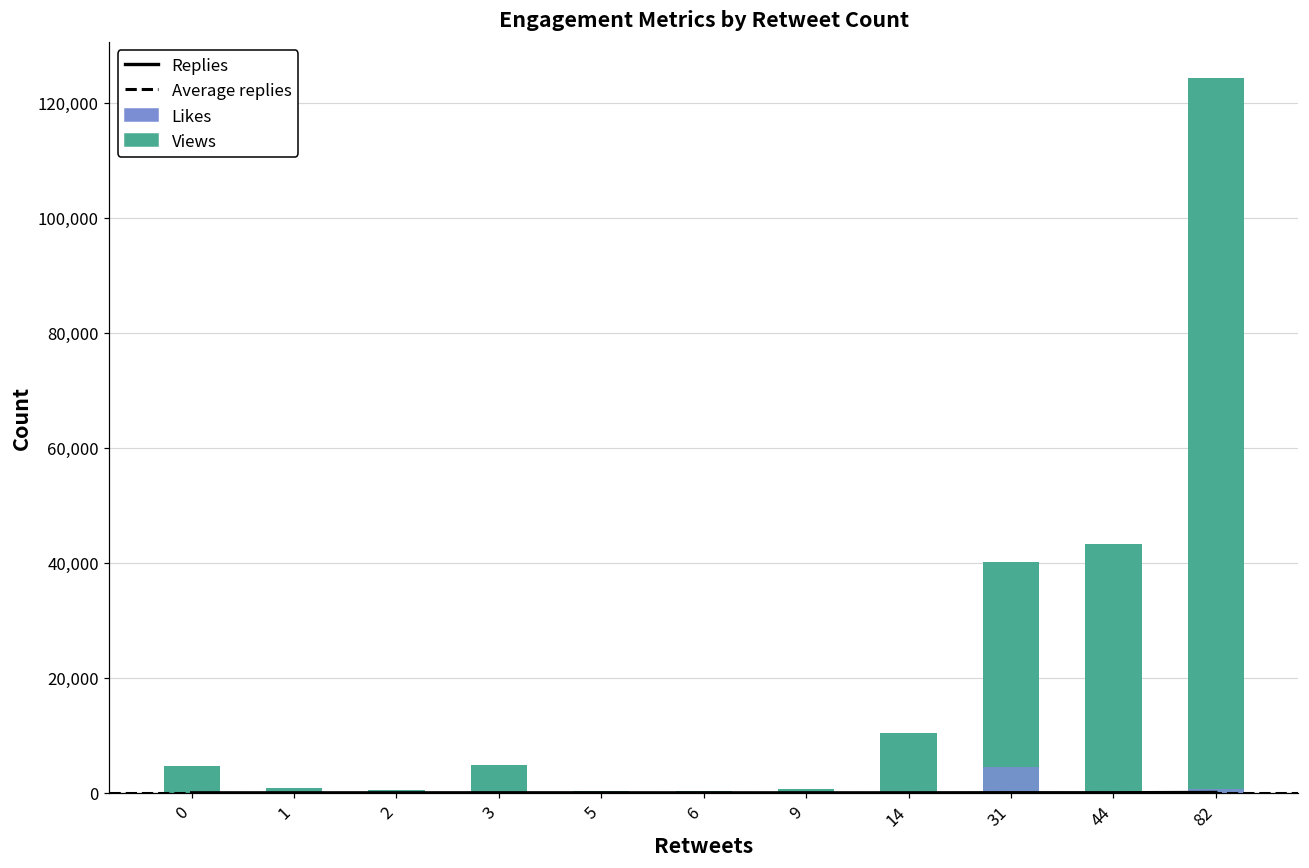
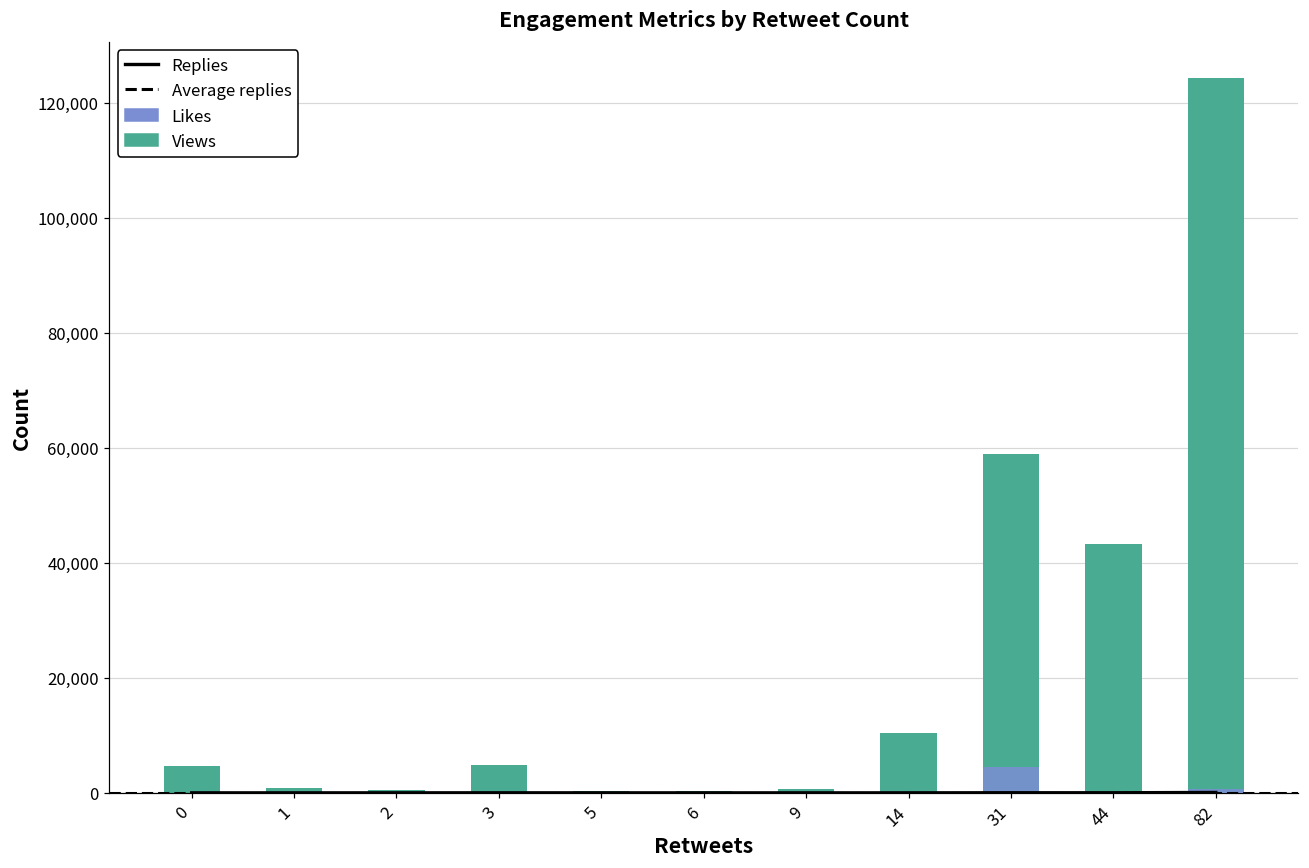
Views, 31: 40,000 -> 59,000
